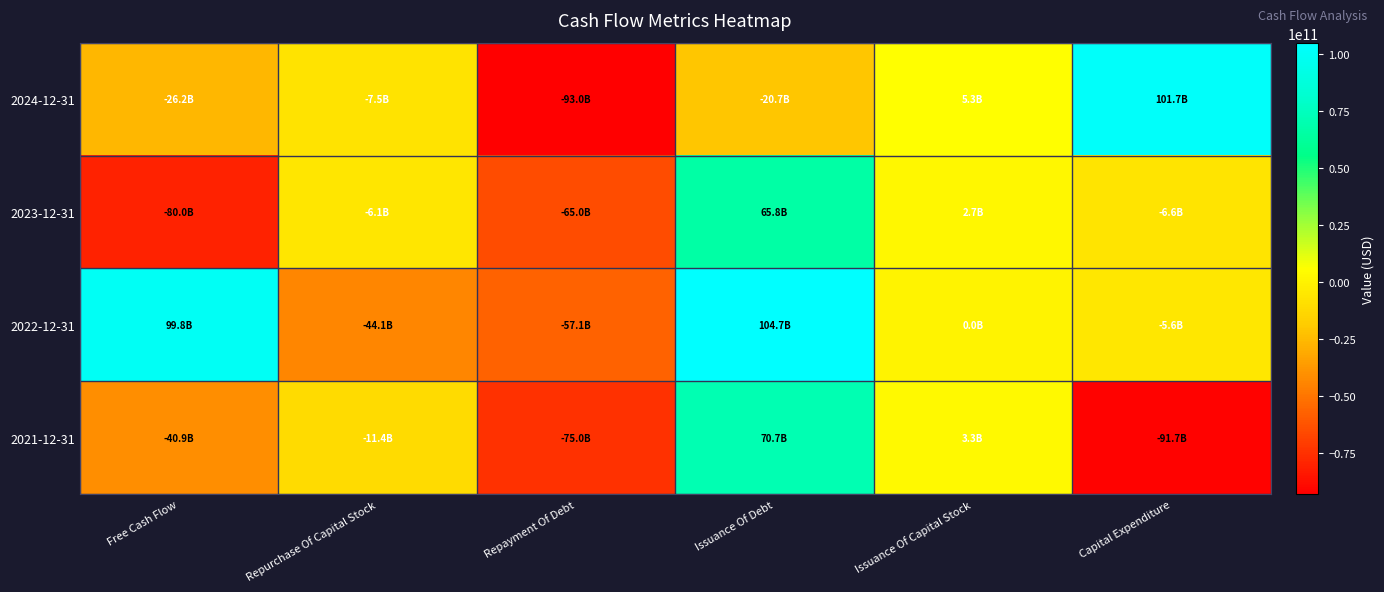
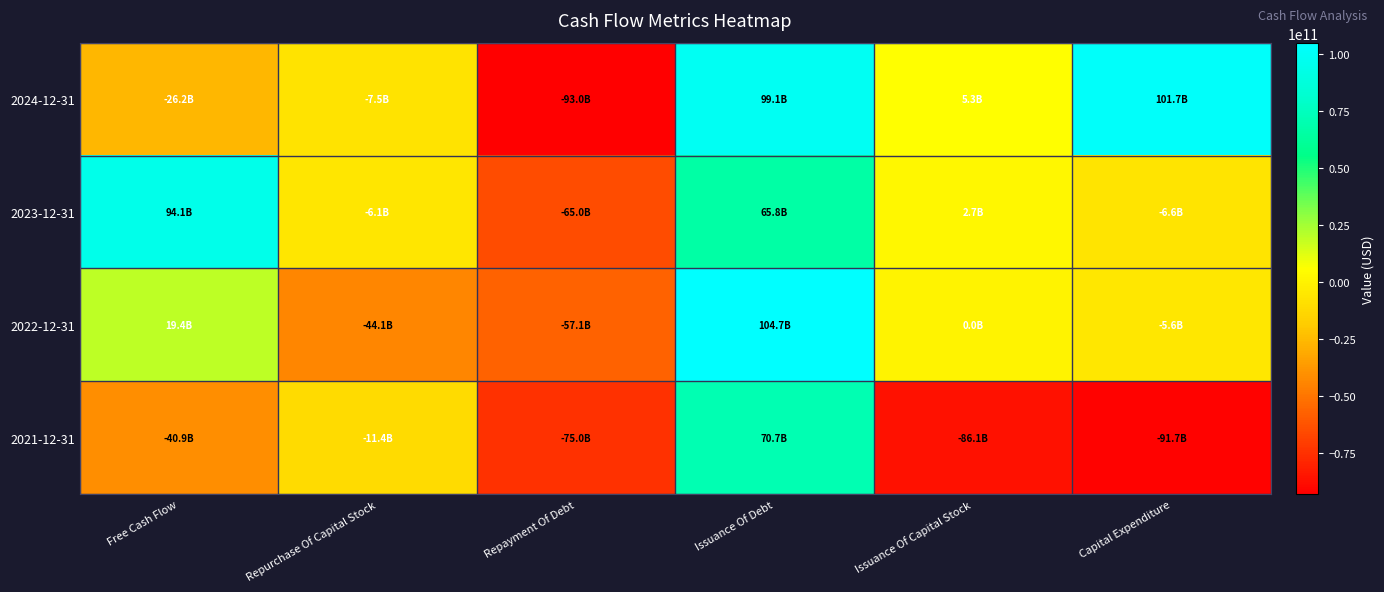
2024-12-31, Issuance Of Debt: -20.7B -> 99.1B
2023-12-31, Free Cash Flow: -80.0B -> 94.1B
2022-12-31, Free Cash Flow: 99.8B -> 19.4B
2021-12-31, Issuance Of Capital Stock: 3.3B -> -86.1B
